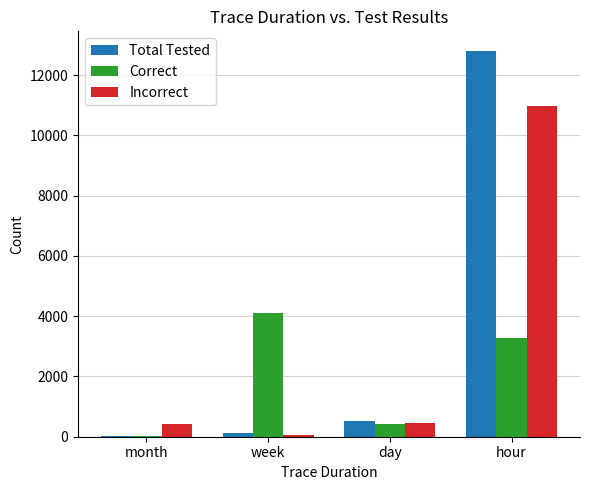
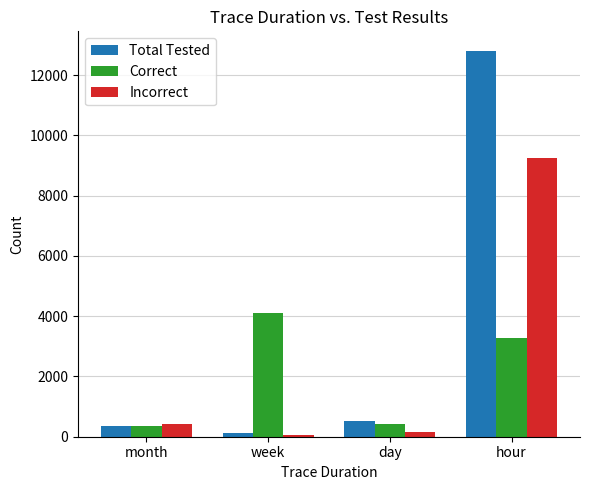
Total Tested, month: 0 -> 400
Correct, month: 0 -> 400
Incorrect, day: 500 -> 200
Incorrect, hour: 11000 -> 9300
